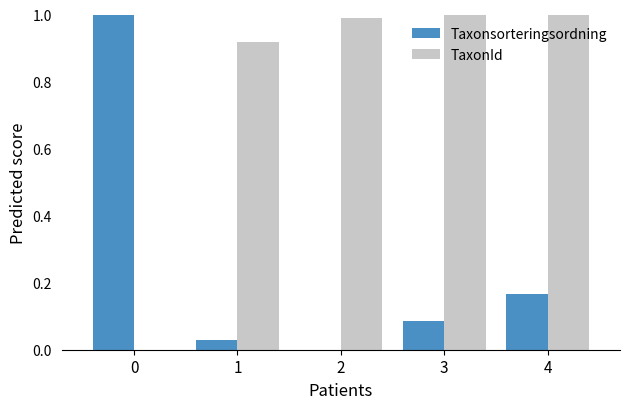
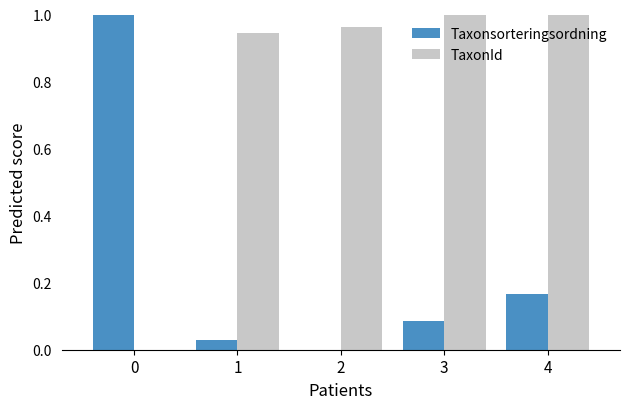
TaxonId, 1: 0.92 -> 0.95
TaxonId, 2: 0.99 -> 0.96
